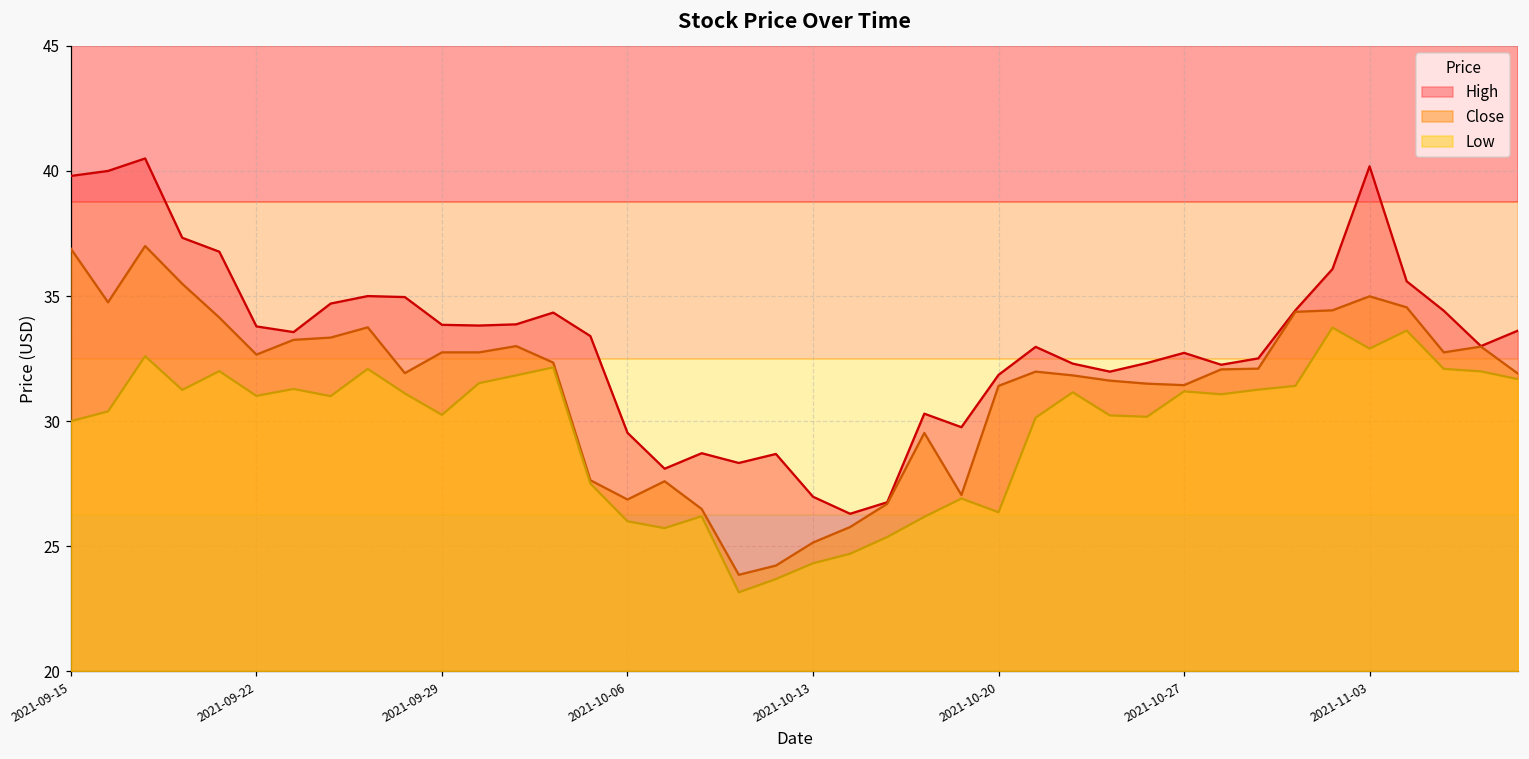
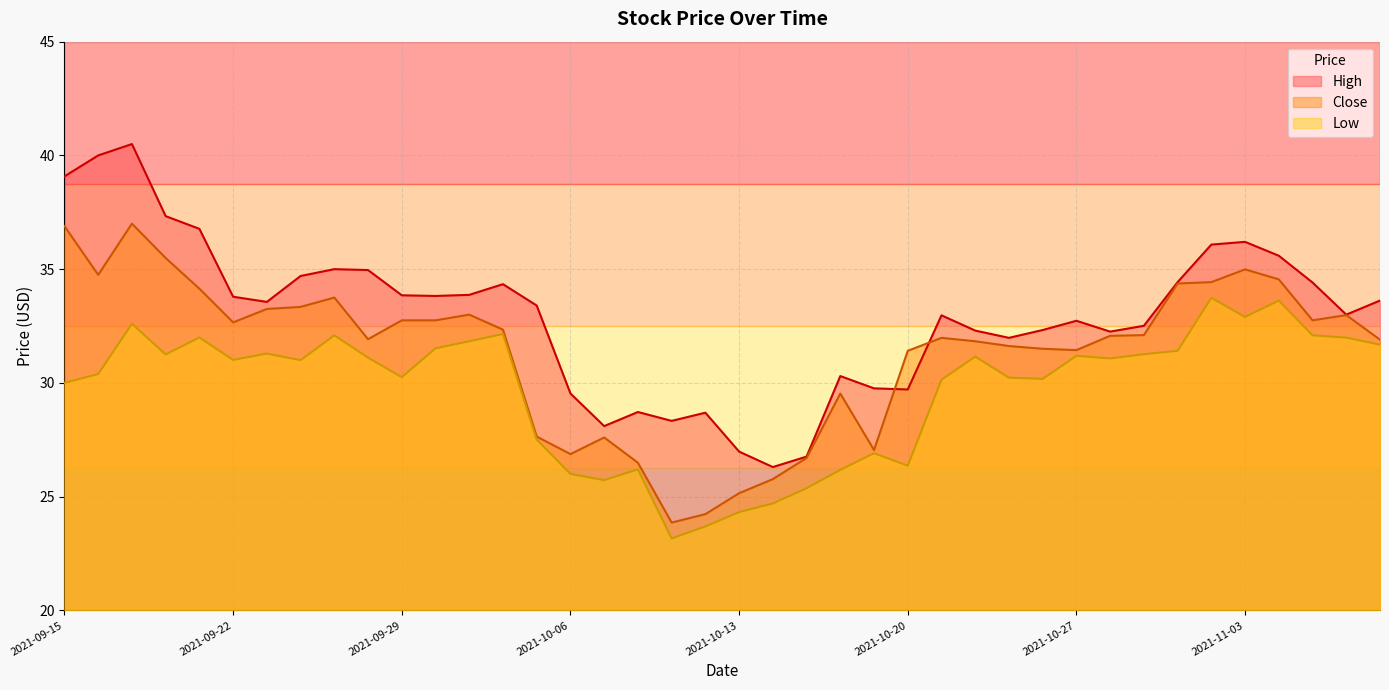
High, 2021-09-15: 39.8 -> 39.1
High, 2021-10-20: 31.9 -> 29.7
High, 2021-11-03: 40.2 -> 36.2
